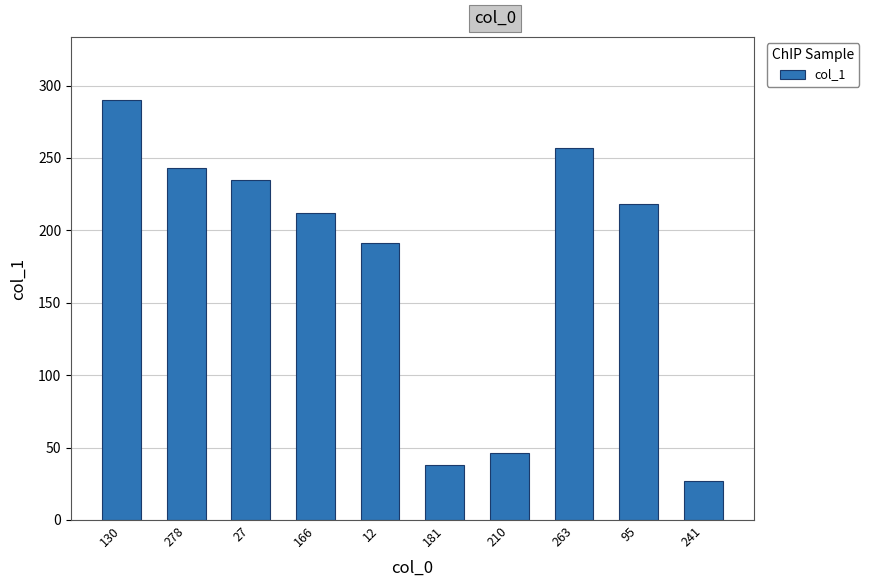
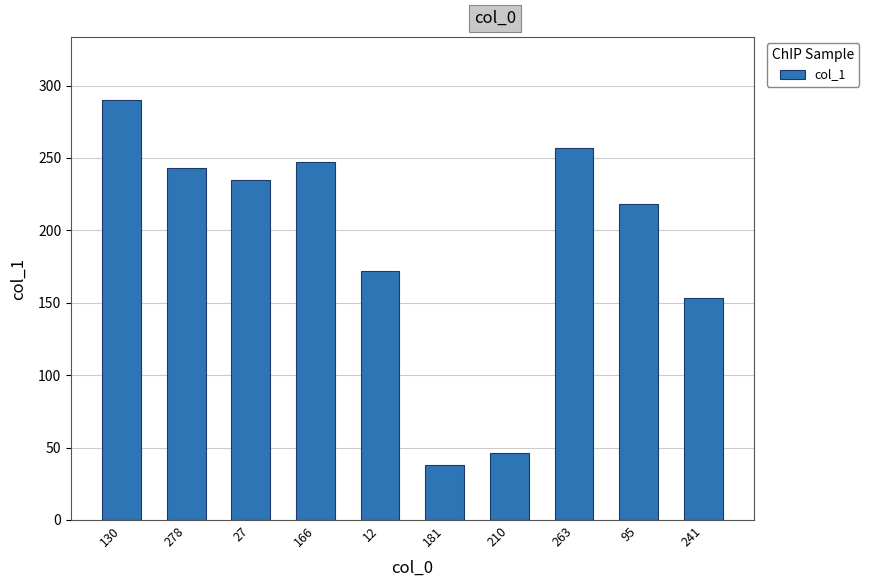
166: 212 -> 247
12: 191 -> 172
241: 27 -> 153
